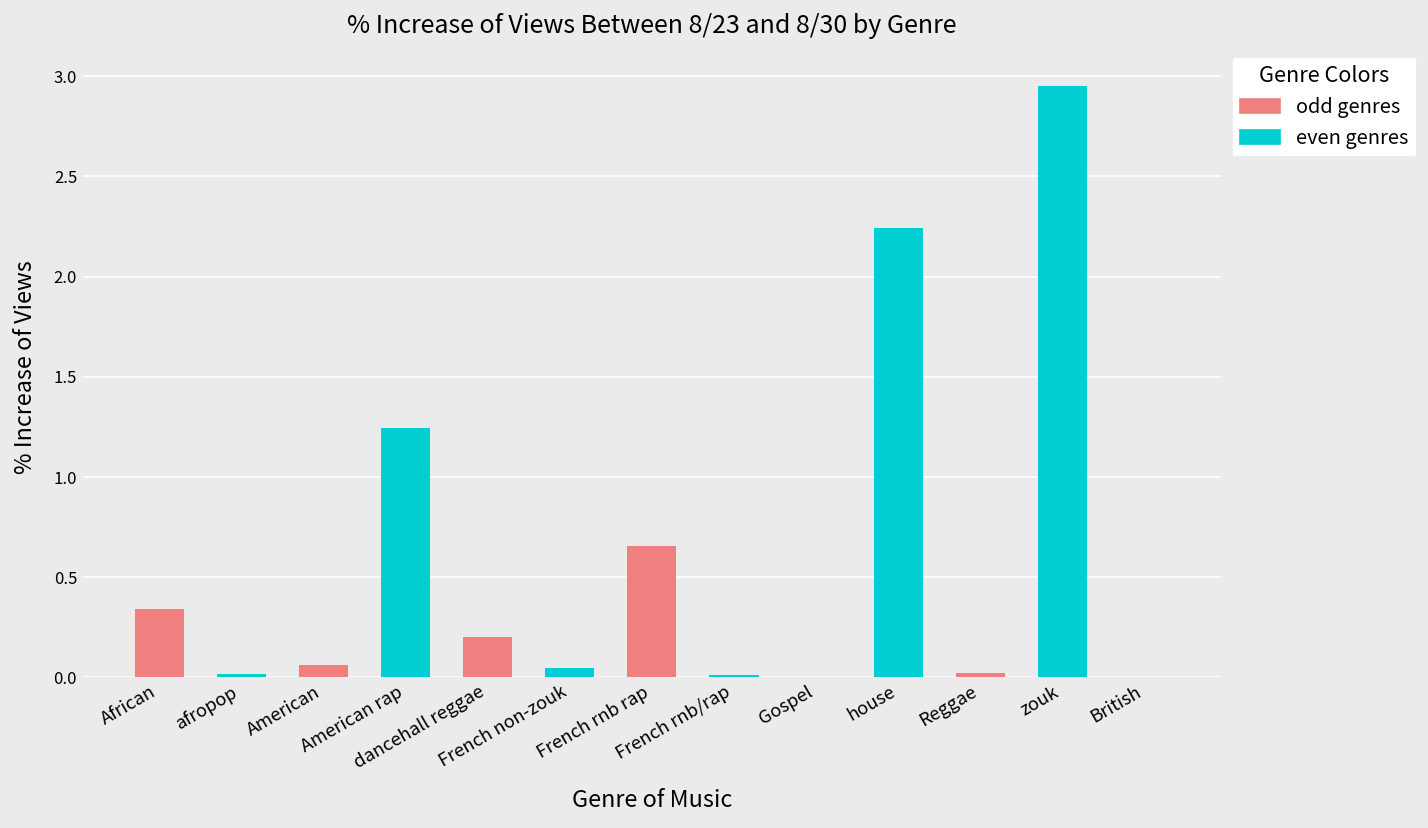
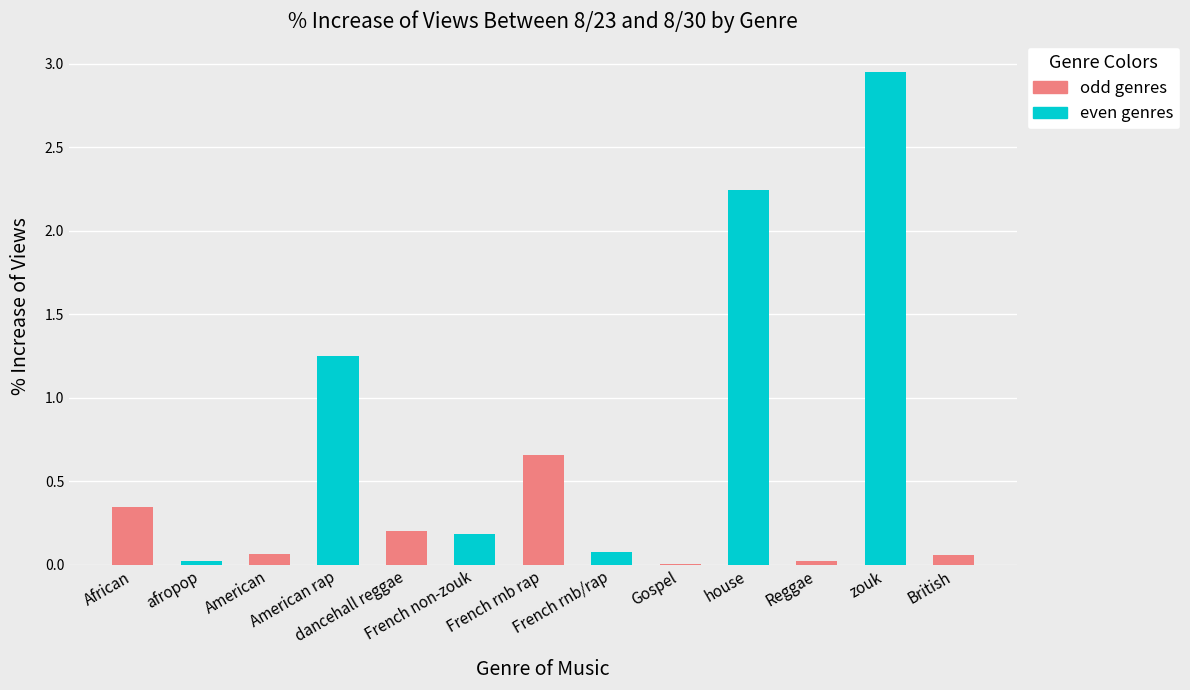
French non-zouk: 0.05 -> 0.18
French rnb/rap: 0.01 -> 0.08
British: 0.00 -> 0.05
